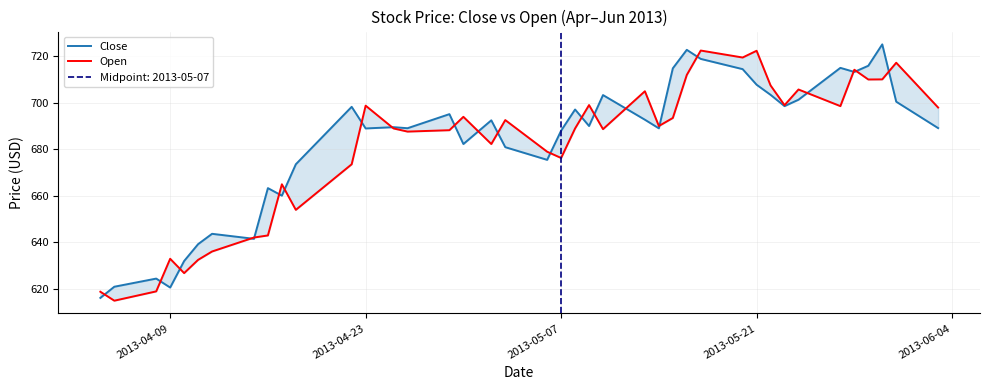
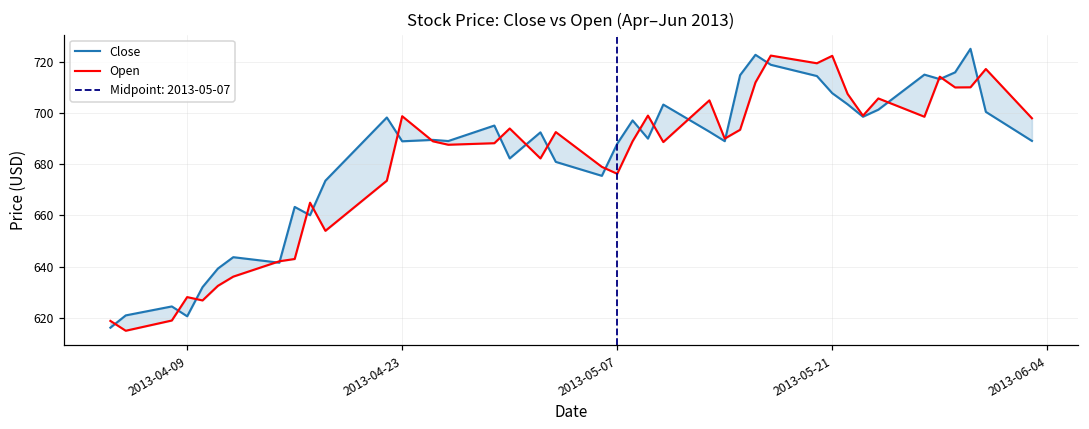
Open, 2013-04-09: 633 -> 628
